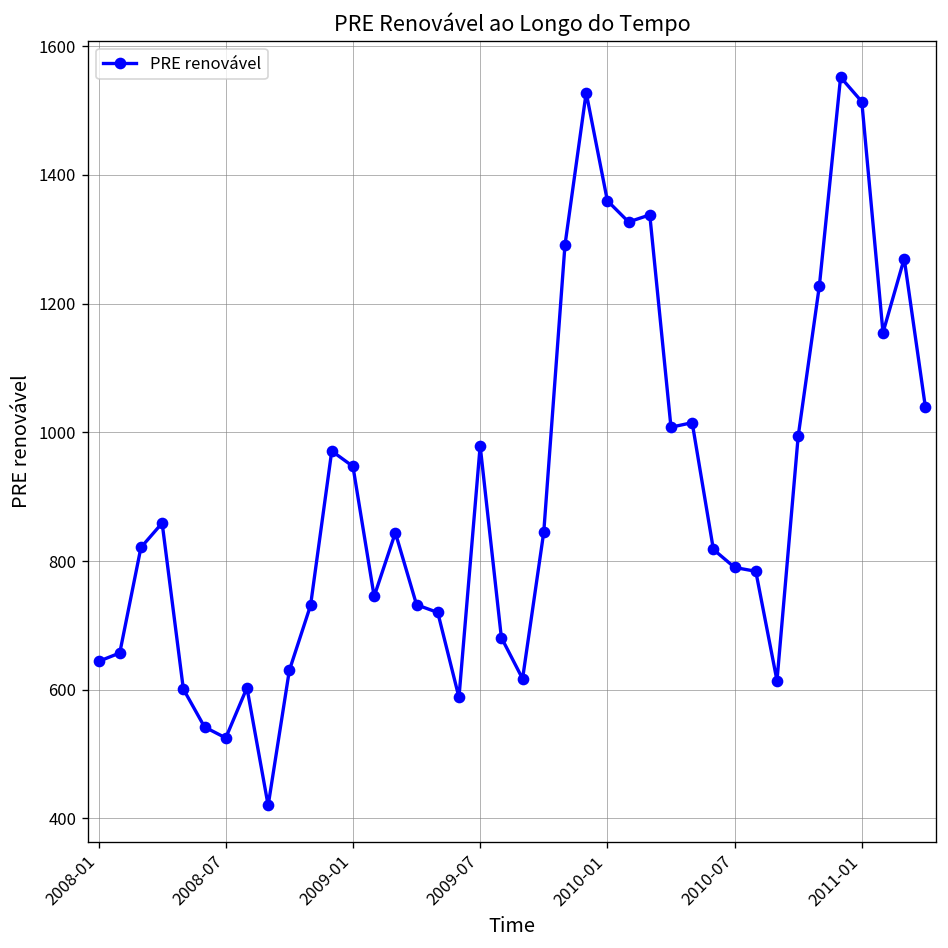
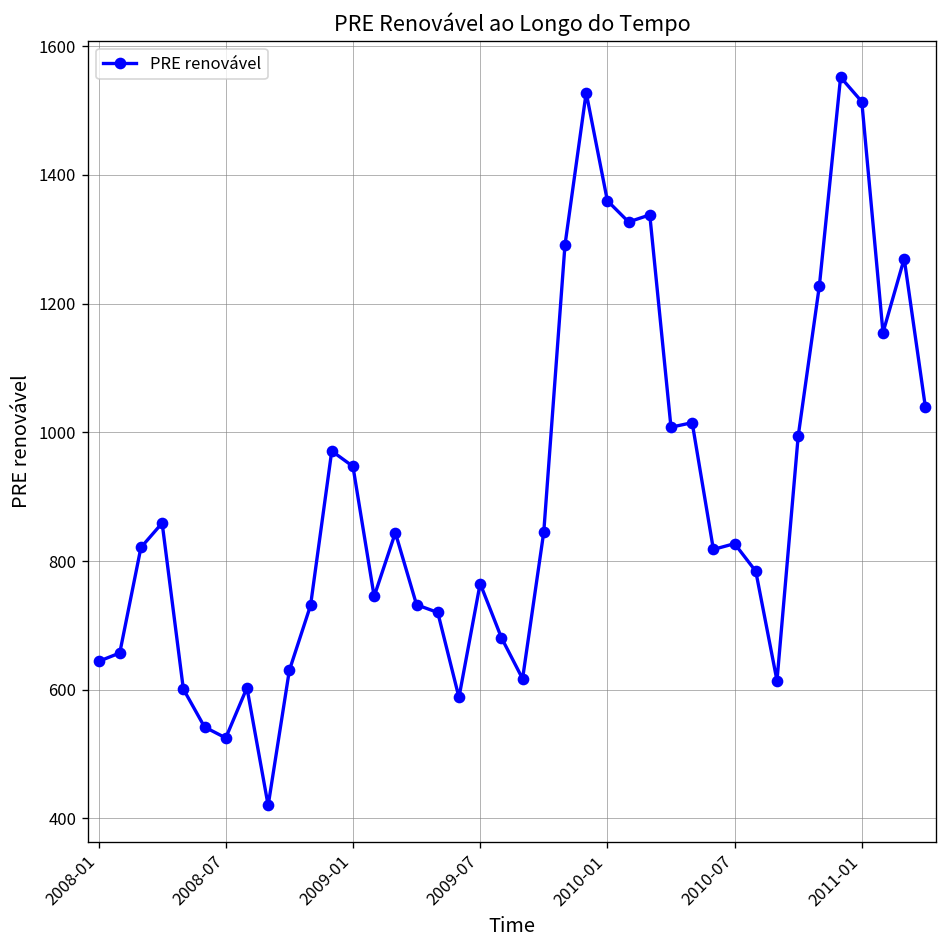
2009-07: 980 -> 770
2010-07: 790 -> 830
